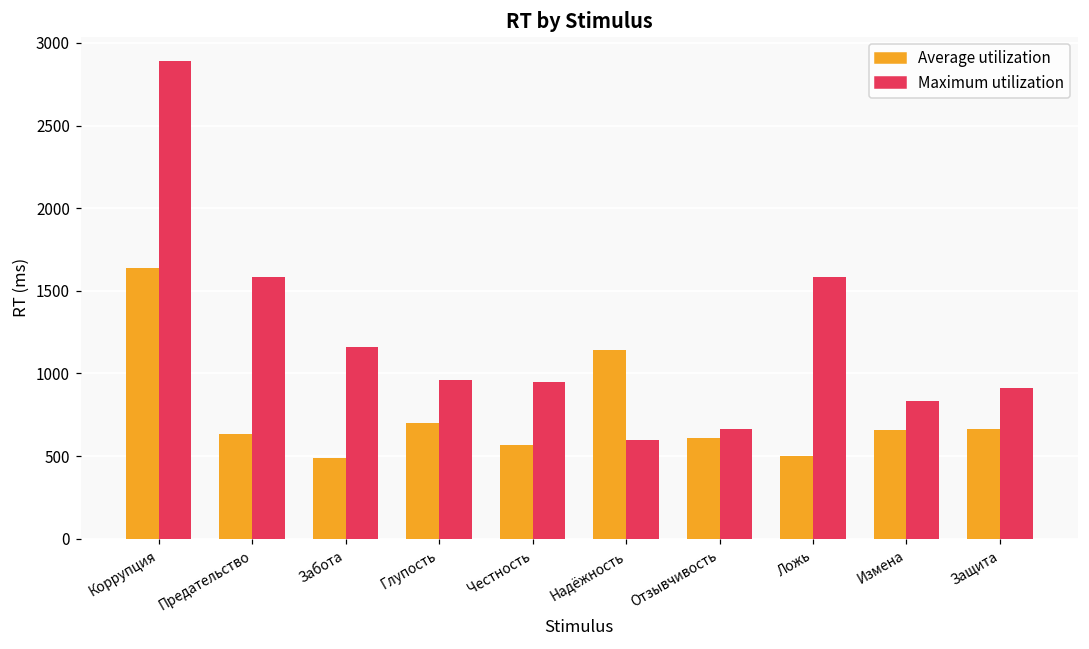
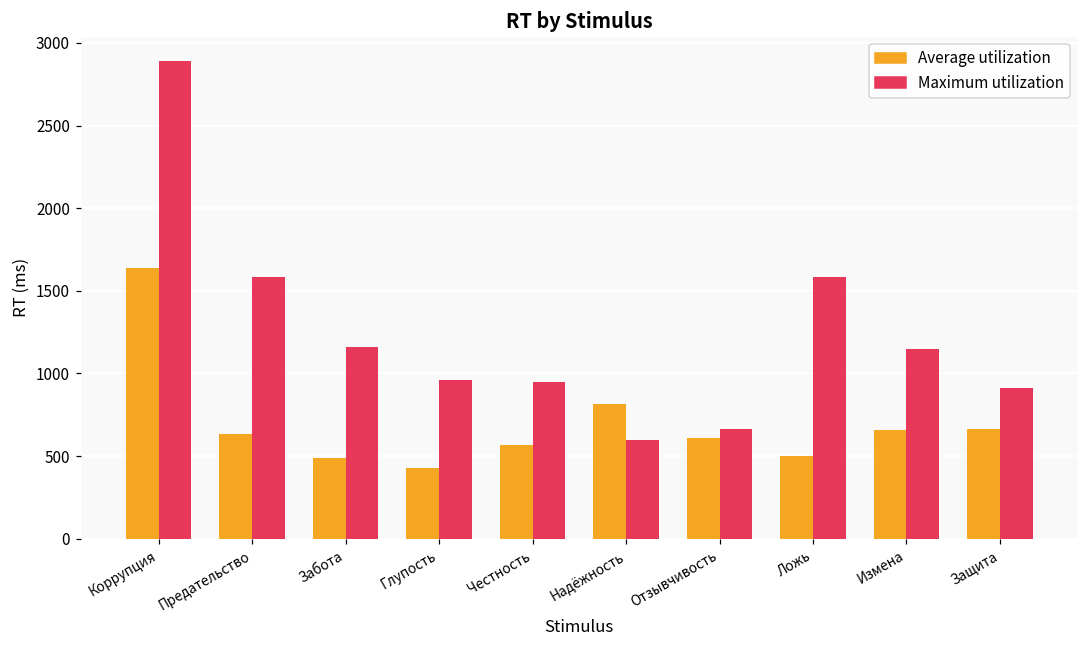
Average utilization, Глупость: 700 -> 430
Average utilization, Надёжность: 1140 -> 810
Maximum utilization, Измена: 830 -> 1150
